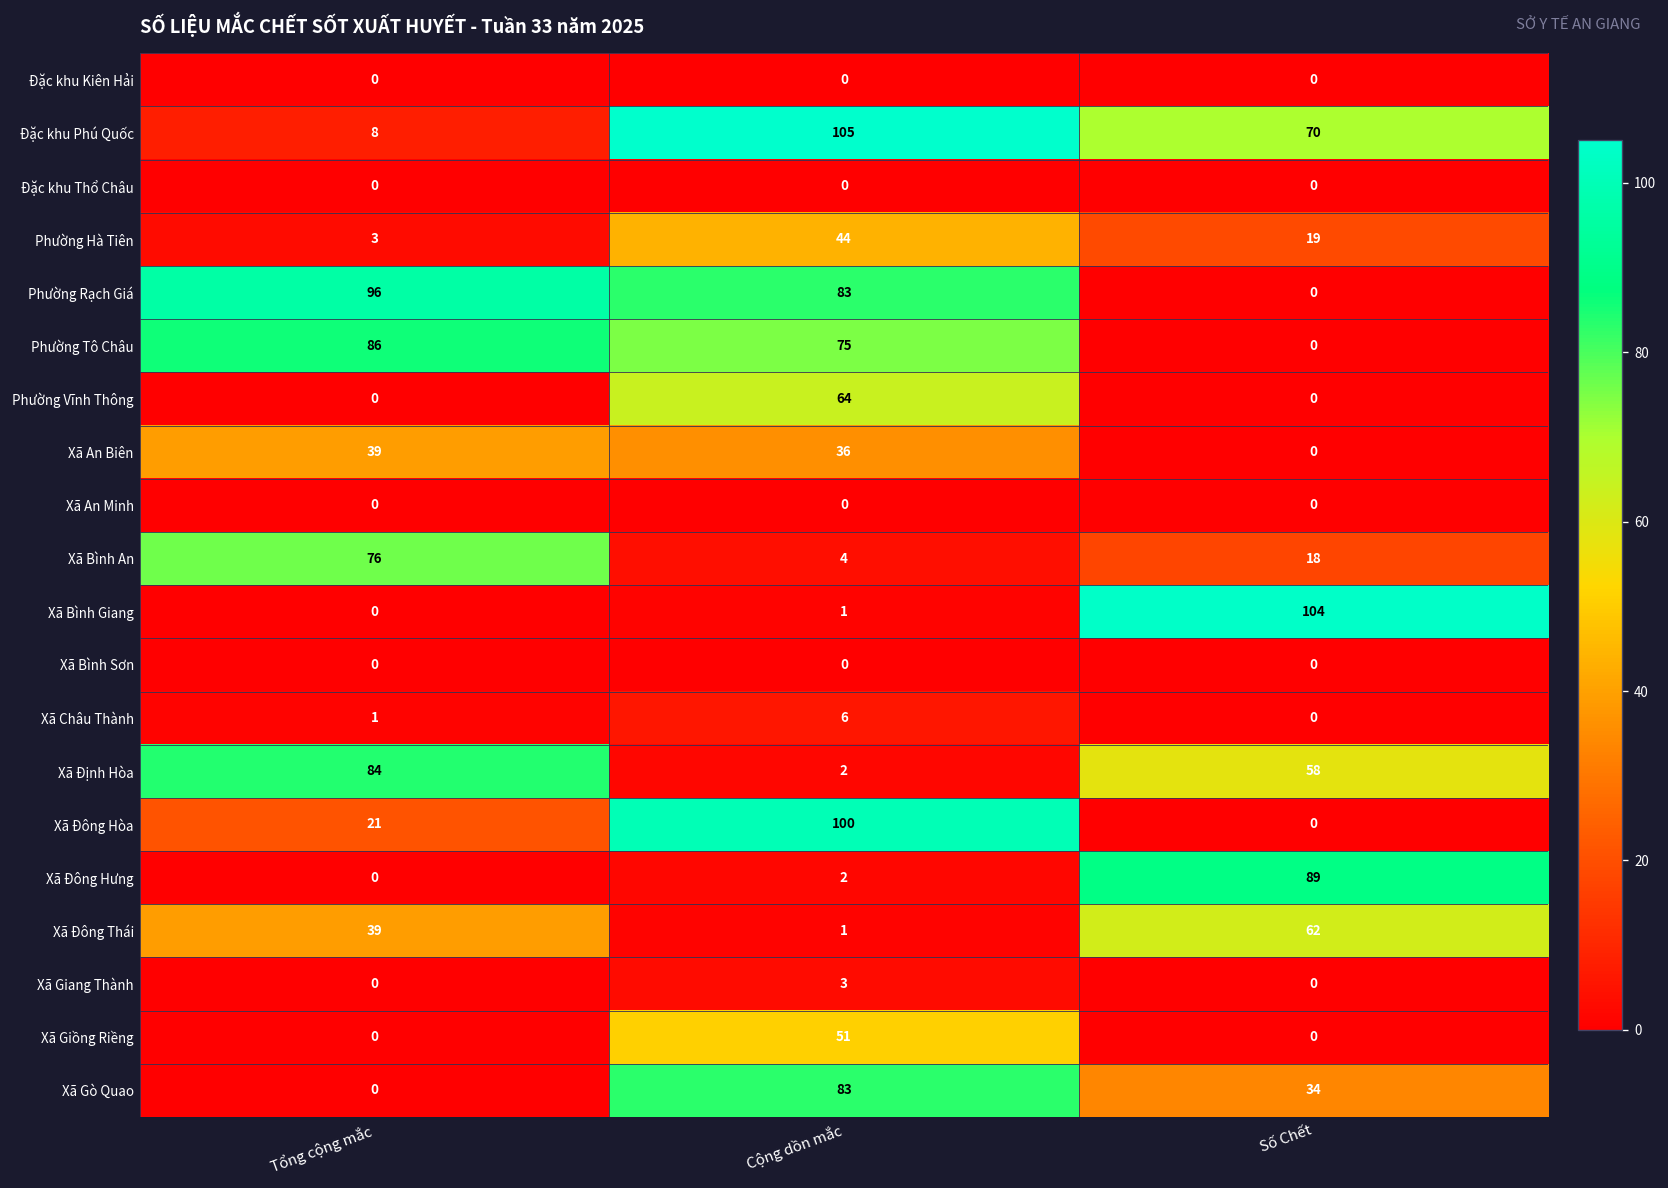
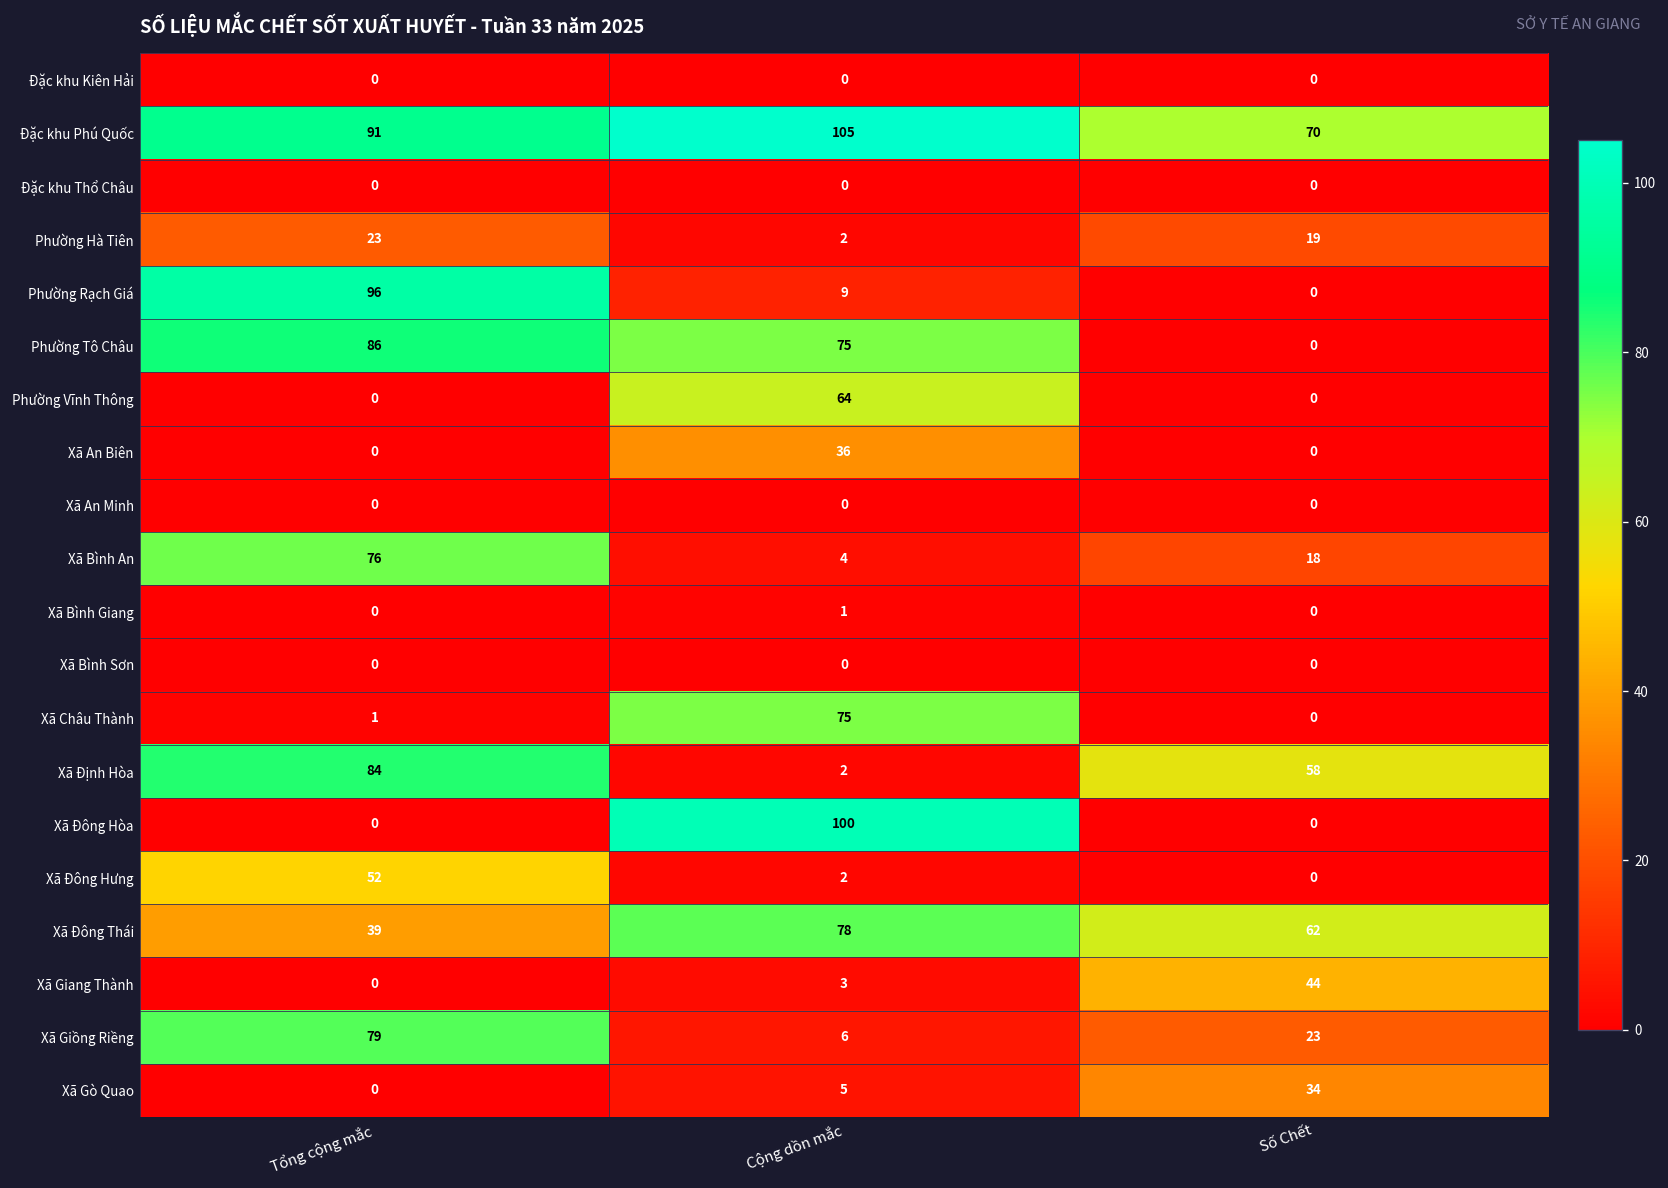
Đặc khu Phú Quốc, Tổng cộng mắc: 8 -> 91
Phường Hà Tiên, Tổng cộng mắc: 3 -> 23
Phường Hà Tiên, Cộng dồn mắc: 44 -> 2
Phường Rạch Giá, Cộng dồn mắc: 83 -> 9
Xã An Biên, Tổng cộng mắc: 39 -> 0
Xã Bình Giang, Số Chết: 104 -> 0
Xã Châu Thành, Cộng dồn mắc: 6 -> 75
Xã Đông Hòa, Tổng cộng mắc: 21 -> 0
Xã Đông Hưng, Tổng cộng mắc: 0 -> 52
Xã Đông Hưng, Số Chết: 89 -> 0
Xã Đông Thái, Cộng dồn mắc: 1 -> 78
Xã Giang Thành, Số Chết: 0 -> 44
Xã Giồng Riềng, Tổng cộng mắc: 0 -> 79
Xã Giồng Riềng, Cộng dồn mắc: 51 -> 6
Xã Giồng Riềng, Số Chết: 0 -> 23
Xã Gò Quao, Cộng dồn mắc: 83 -> 5
